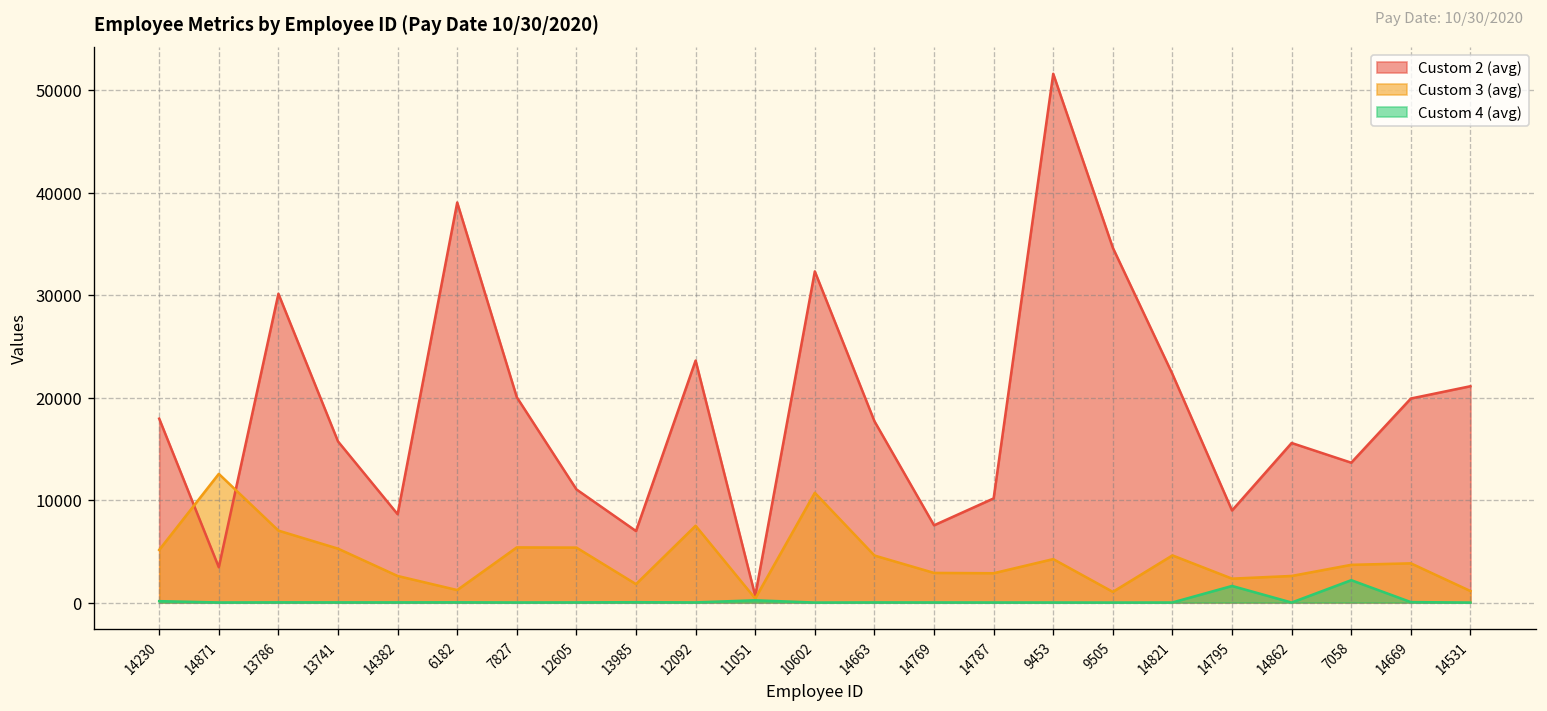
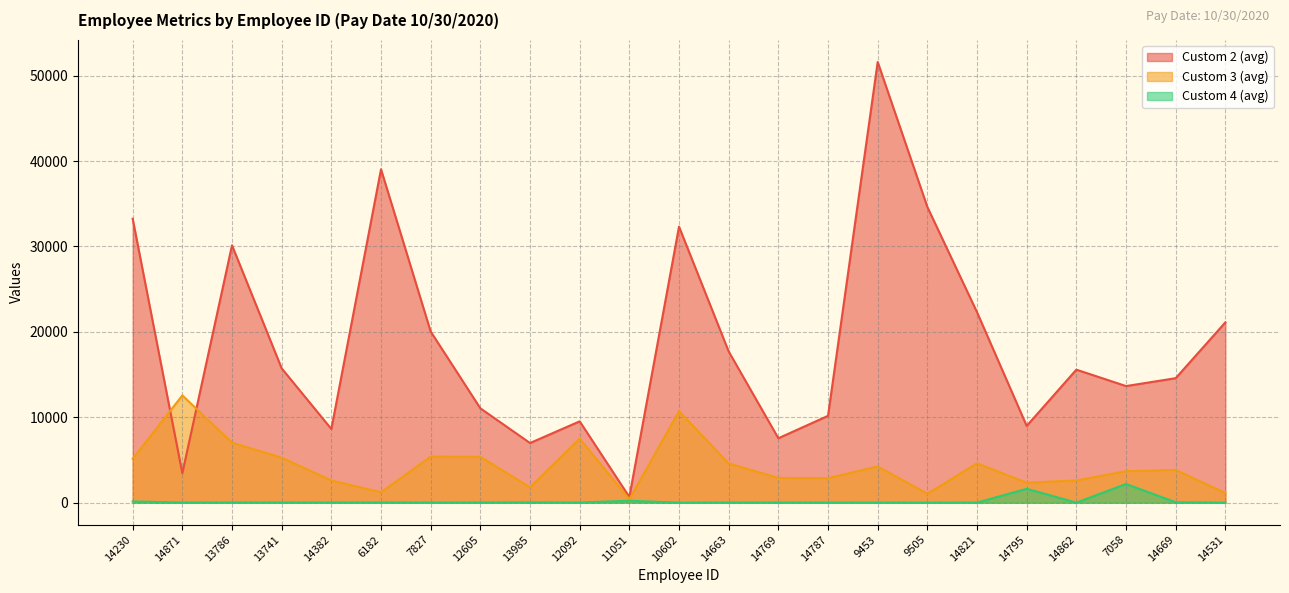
Custom 2 (avg), 14230: 18000 -> 33000
Custom 2 (avg), 12092: 24000 -> 10000
Custom 2 (avg), 14669: 20000 -> 15000
